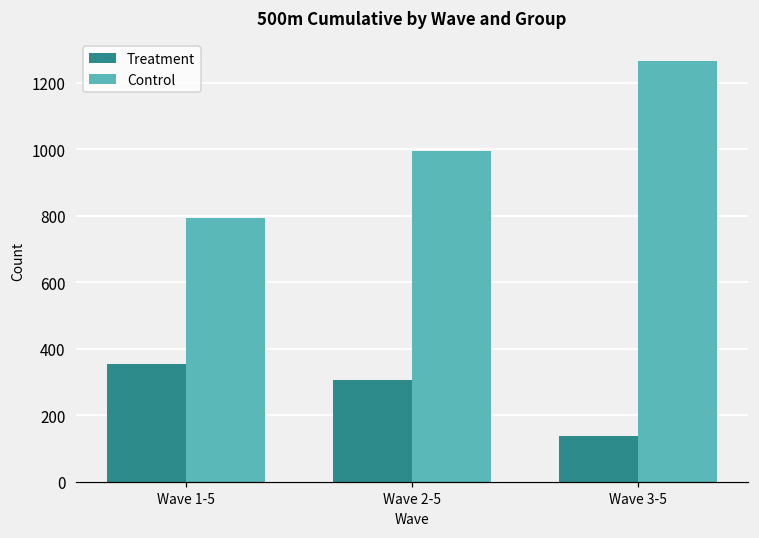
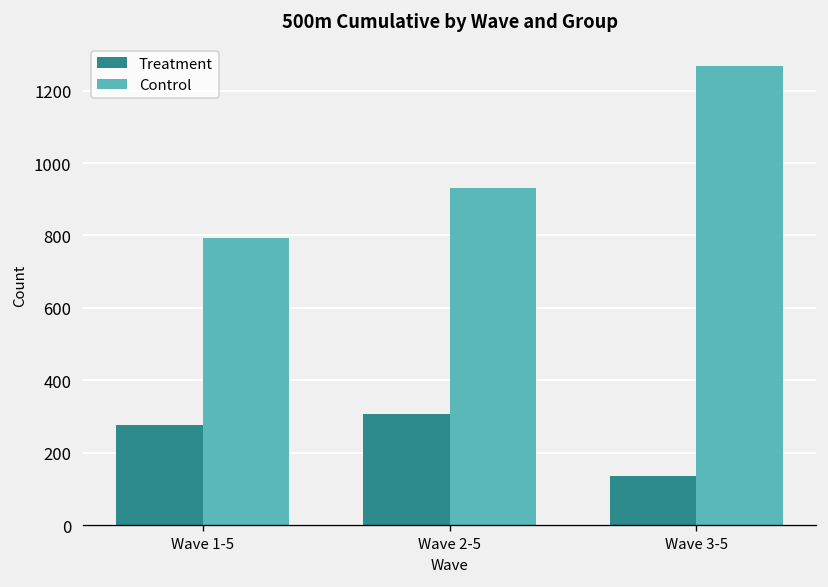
Treatment, Wave 1-5: 360 -> 280
Control, Wave 2-5: 1000 -> 930
